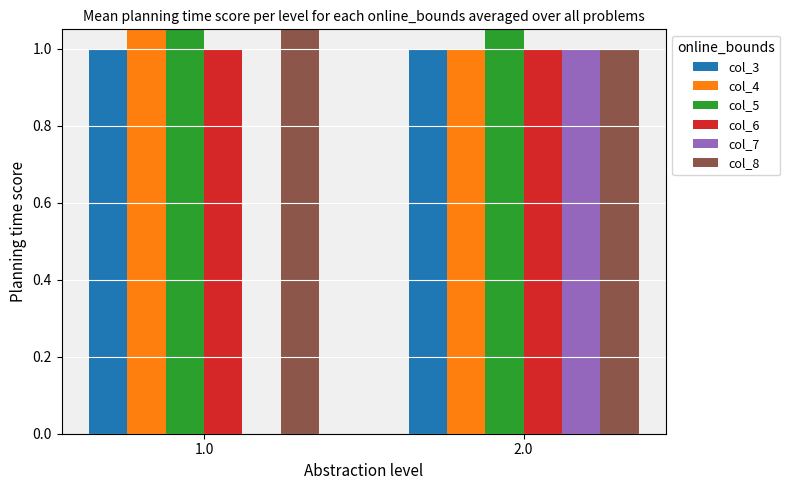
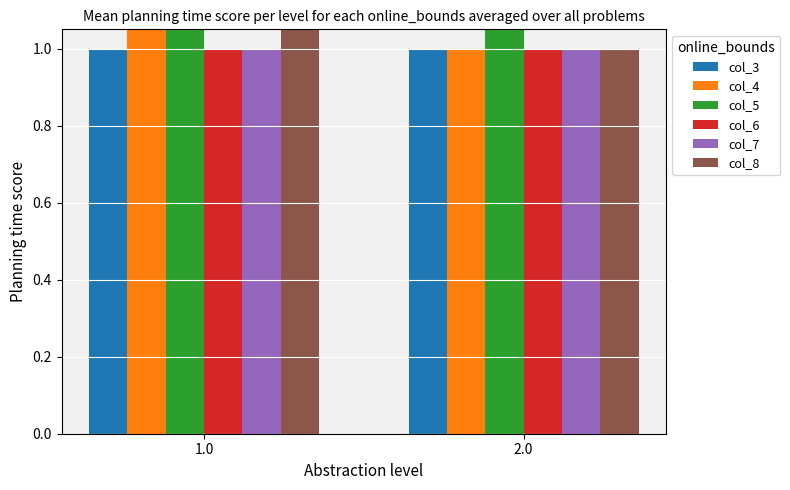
col_7, 1.0: 0 -> 1
